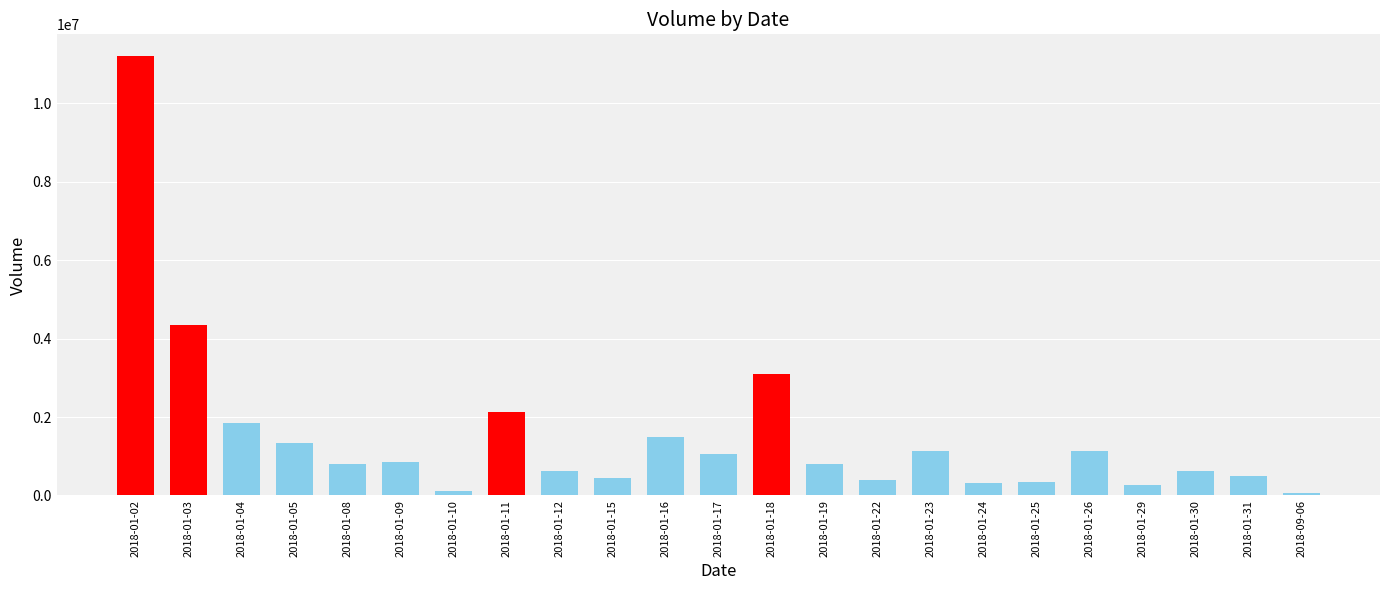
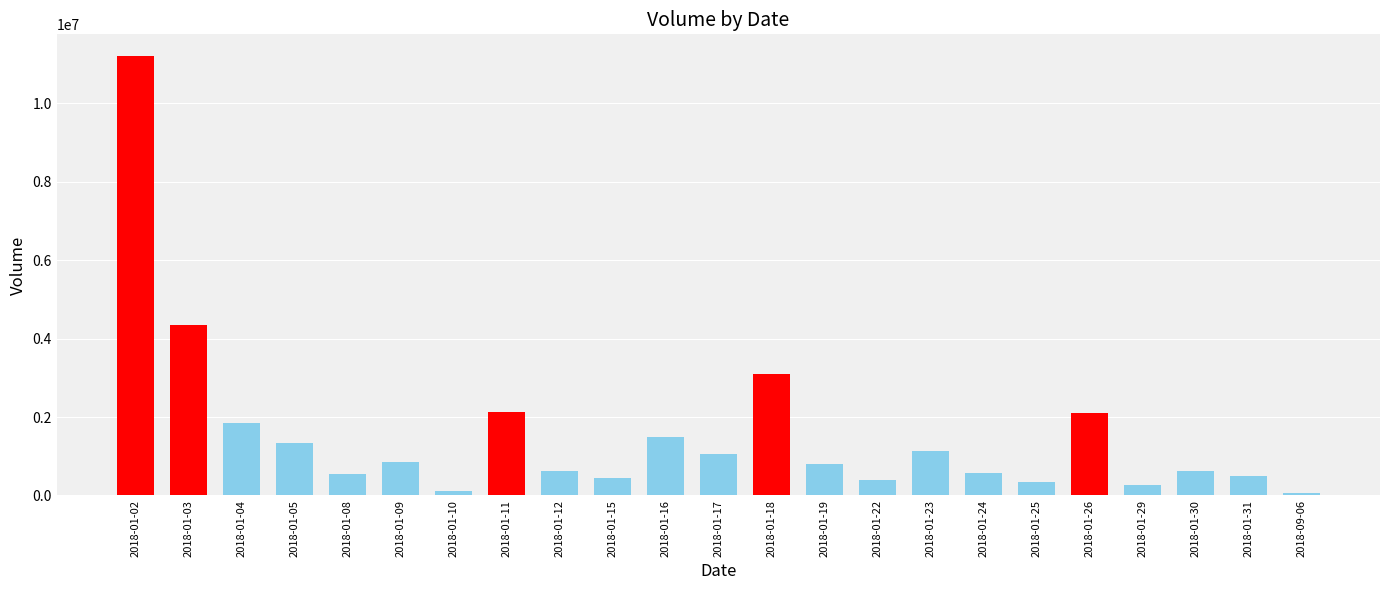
2018-01-08: 800000 -> 500000
2018-01-24: 300000 -> 600000
2018-01-26: 1100000 -> 2100000
